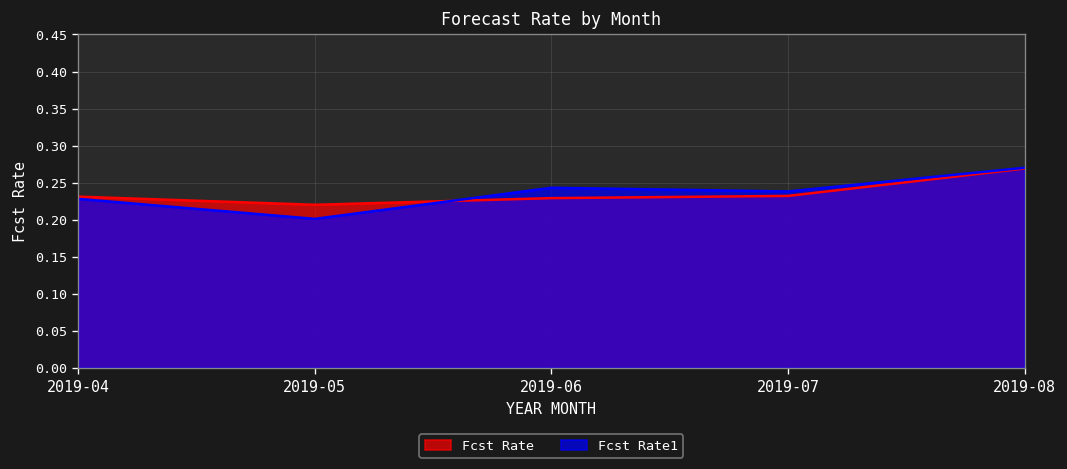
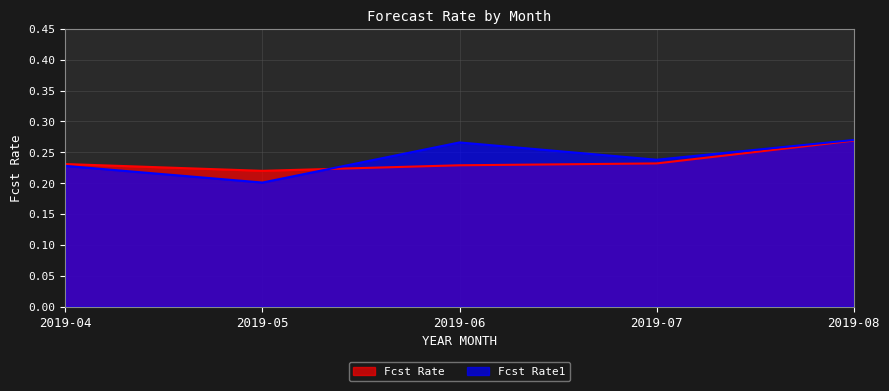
Fcst Rate1, 2019-06: 0.24 -> 0.27
